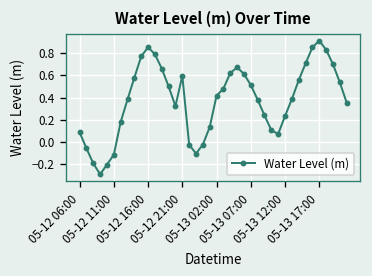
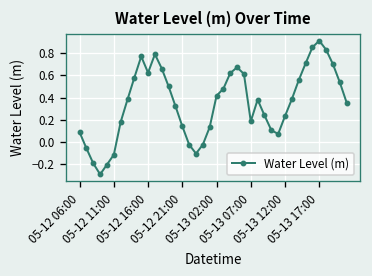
05-12 16:00: 0.9 -> 0.6
05-12 21:00: 0.6 -> 0.1
05-13 07:00: 0.5 -> 0.2
